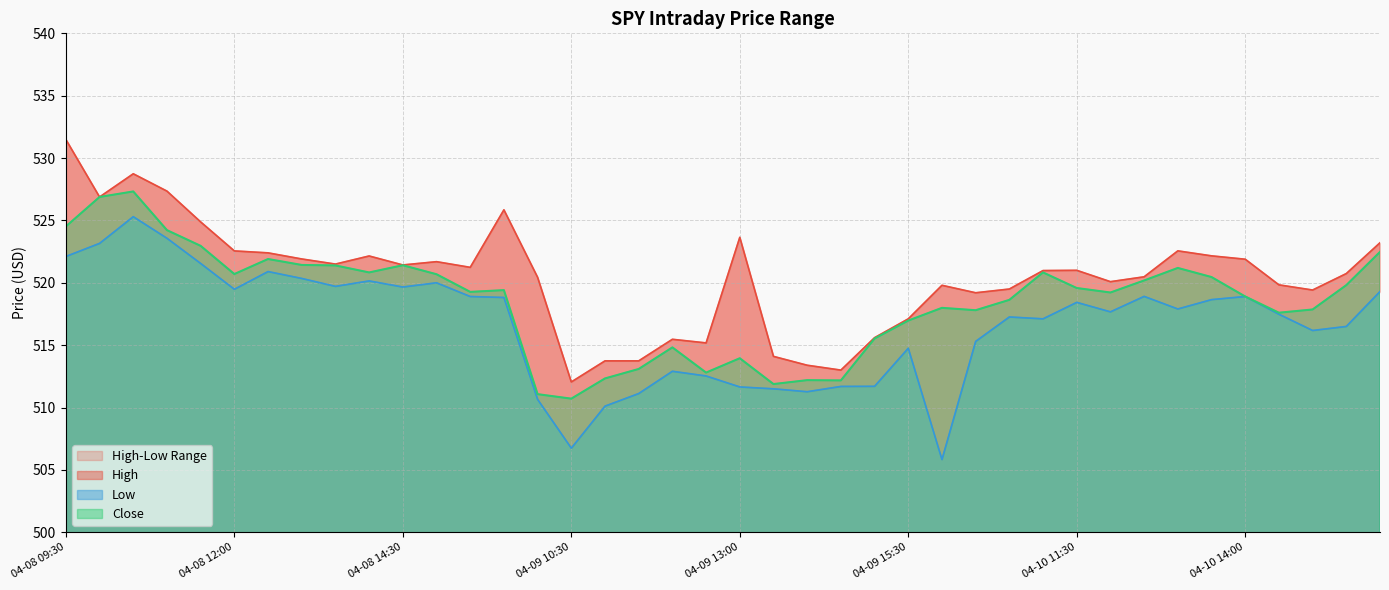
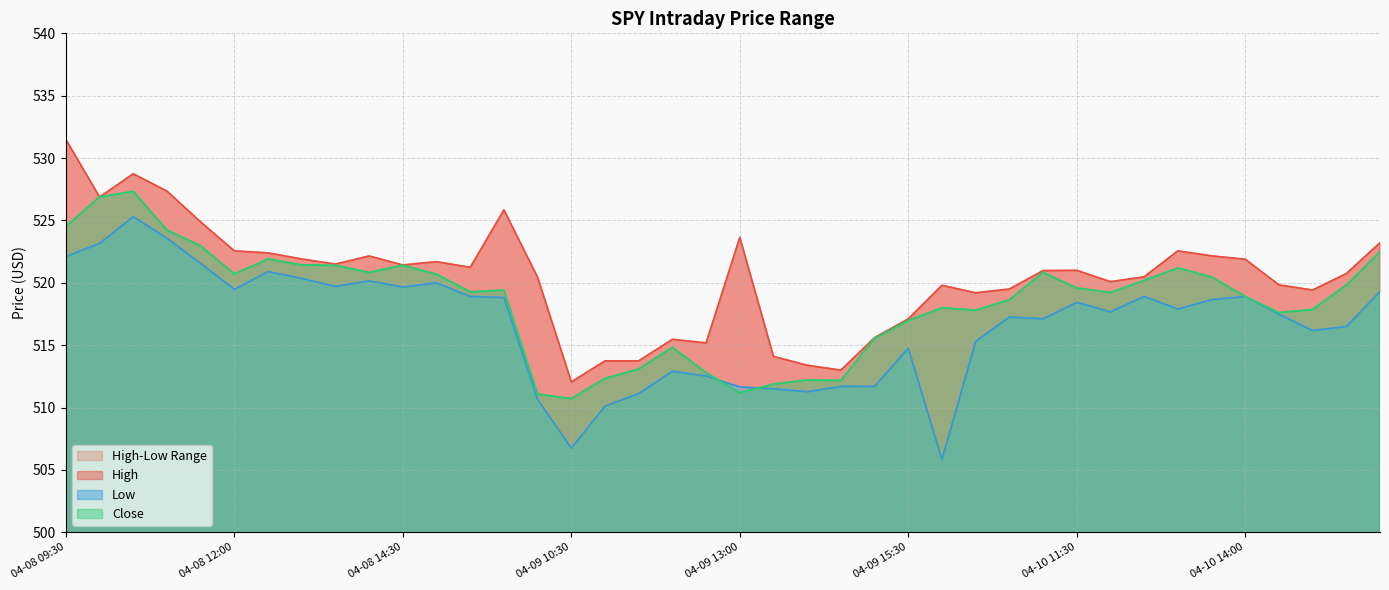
Close, 04-09 13:00: 514.0 -> 511.2
